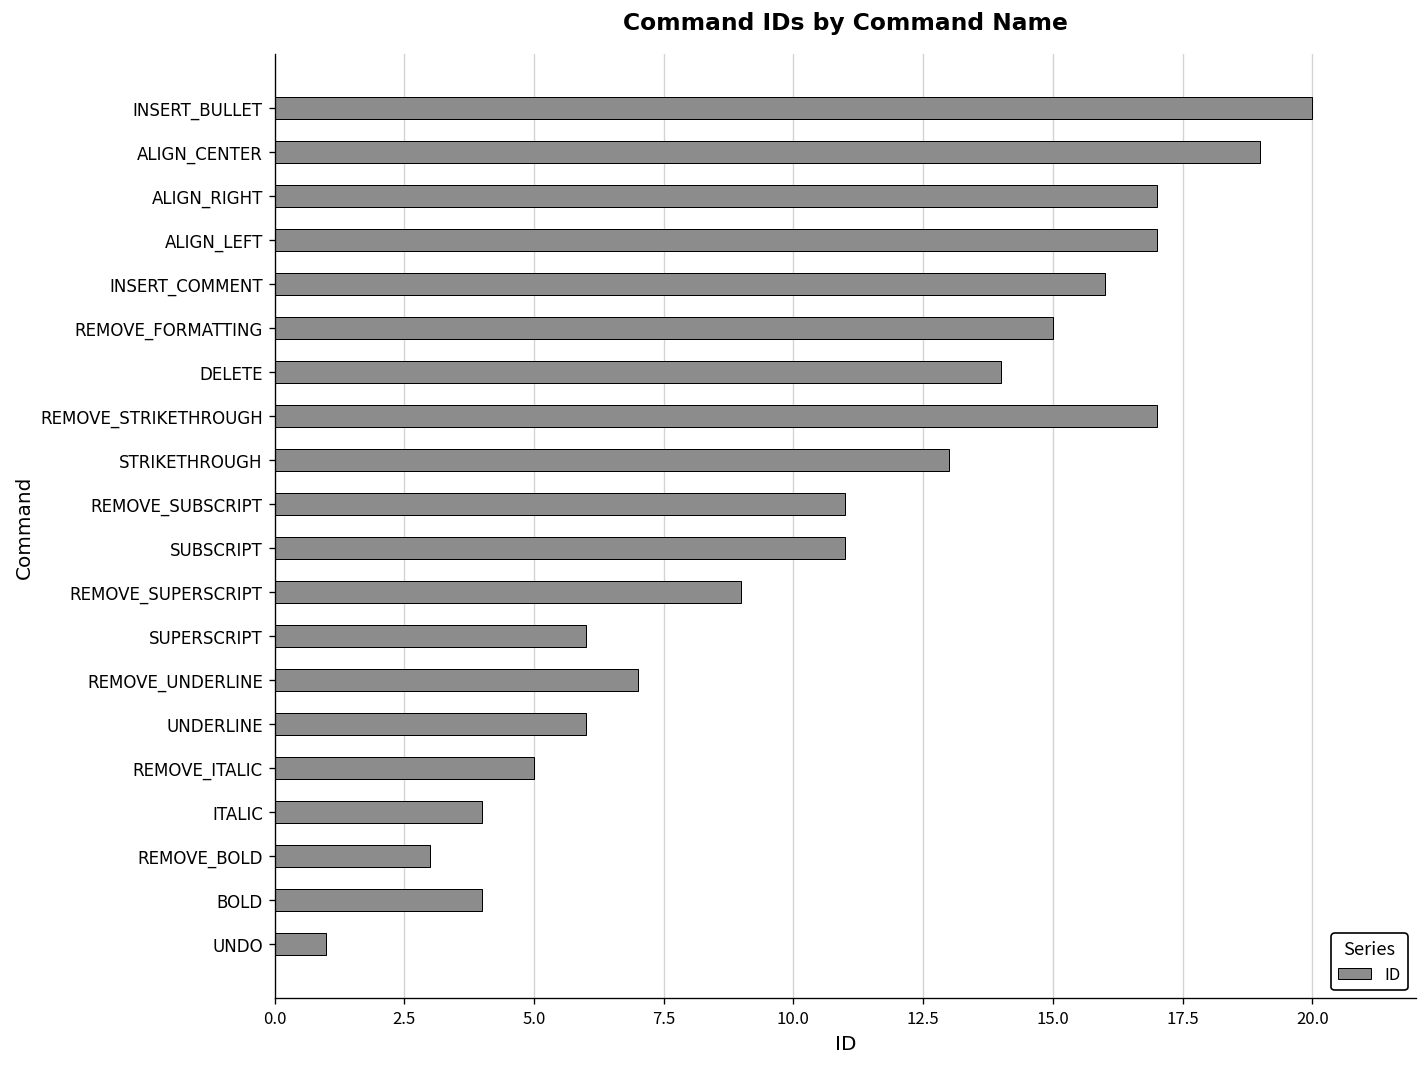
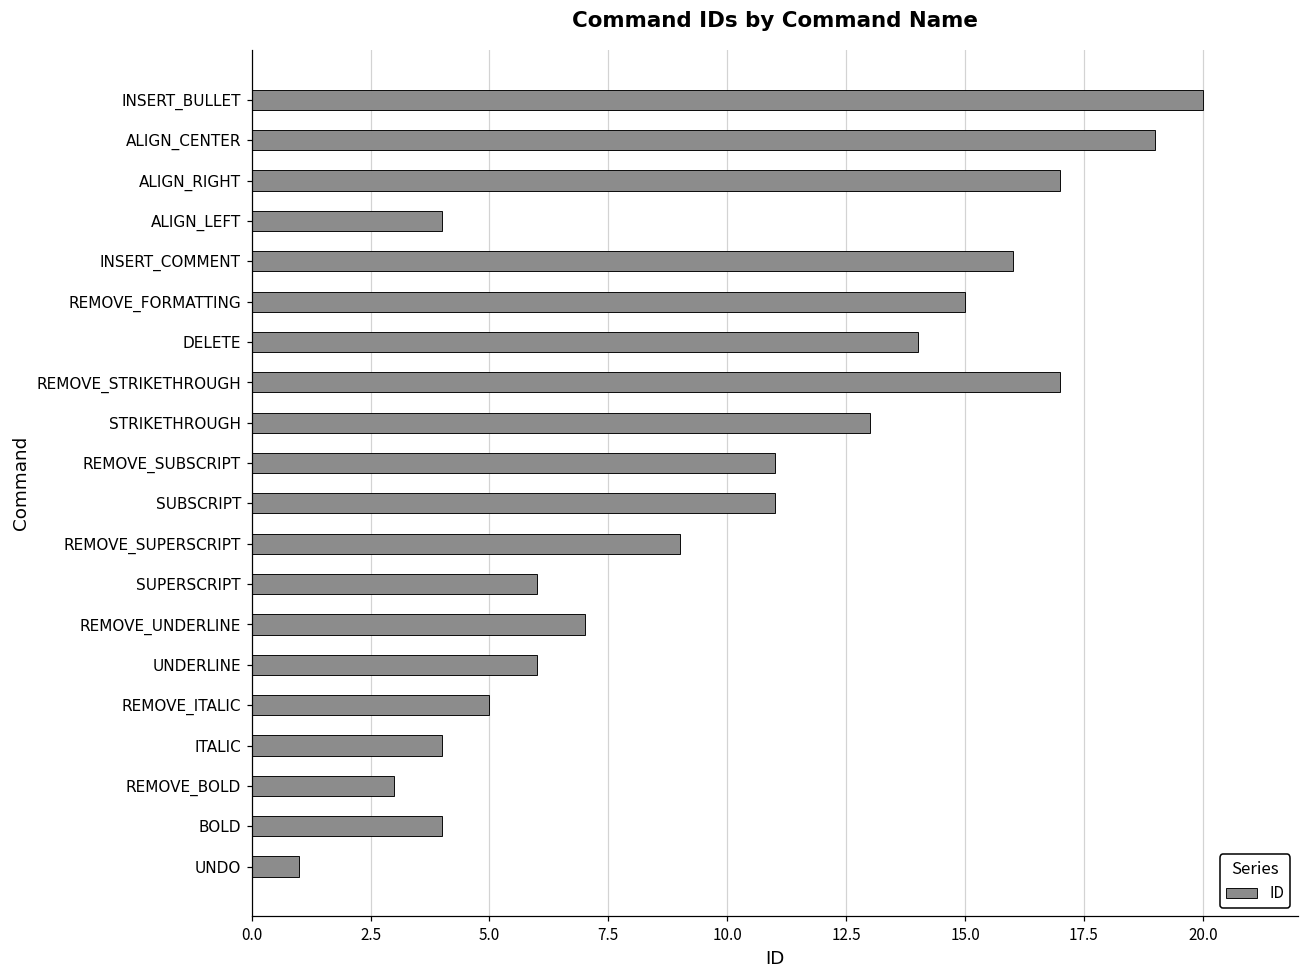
ALIGN_LEFT: 17 -> 4
